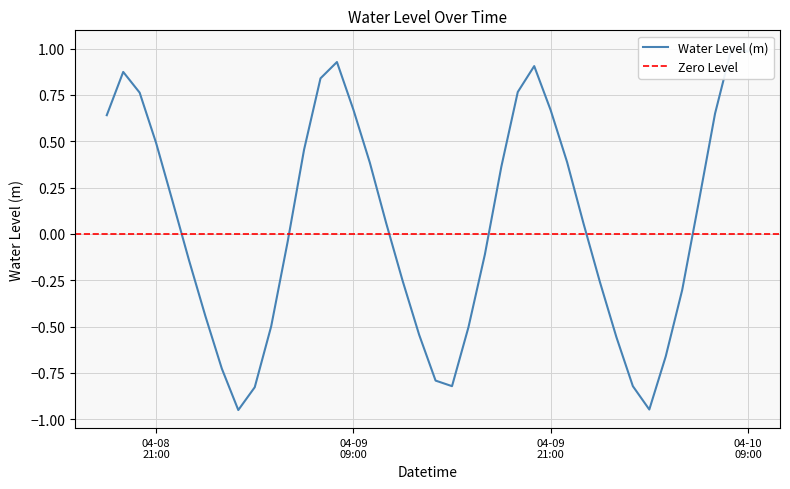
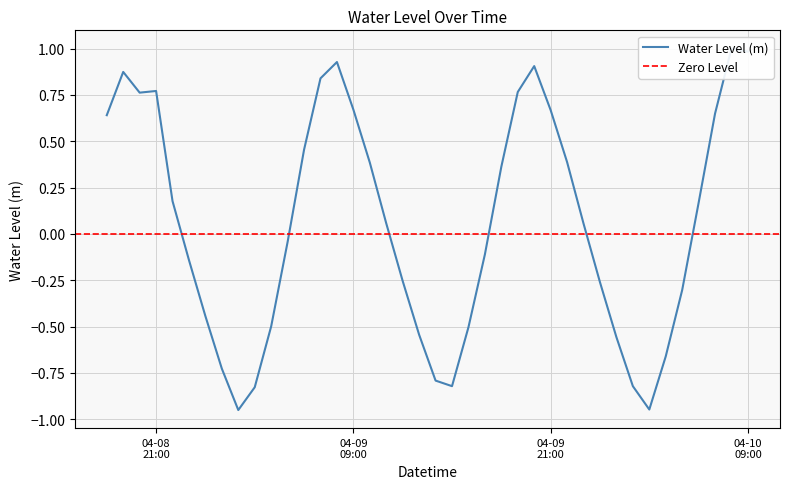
04-08 21:00: 0.49 -> 0.77
